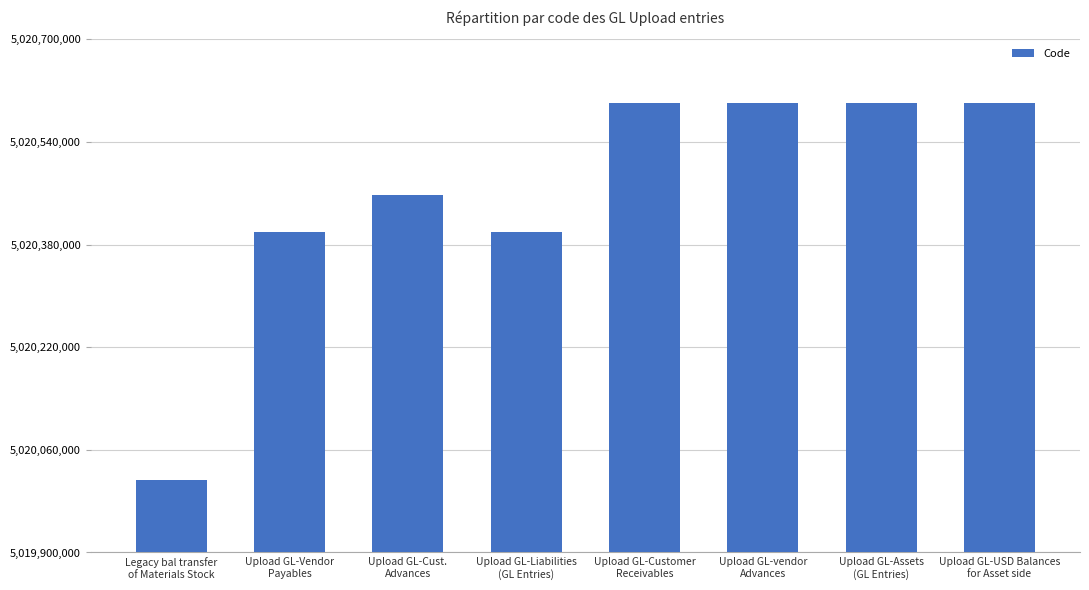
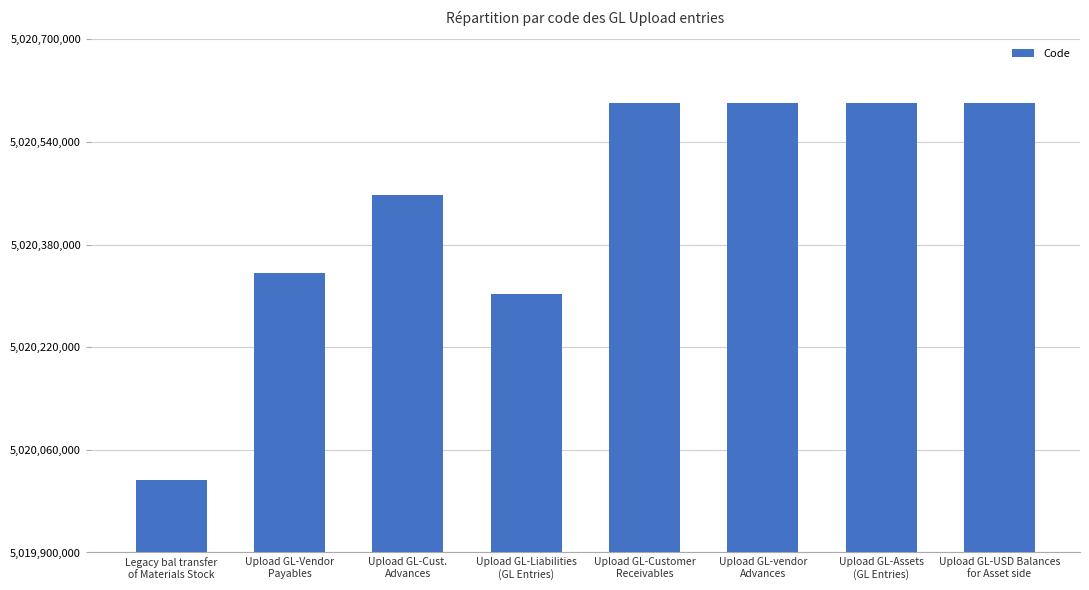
Upload GL-Vendor Payables: 5,020,400,000 -> 5,020,340,000
Upload GL-Liabilities (GL Entries): 5,020,400,000 -> 5,020,300,000
